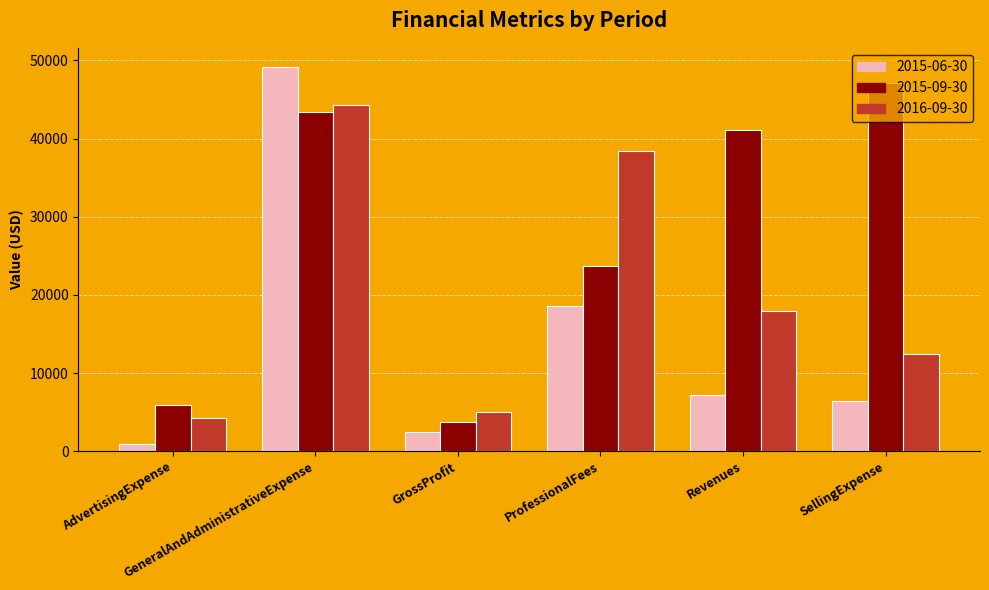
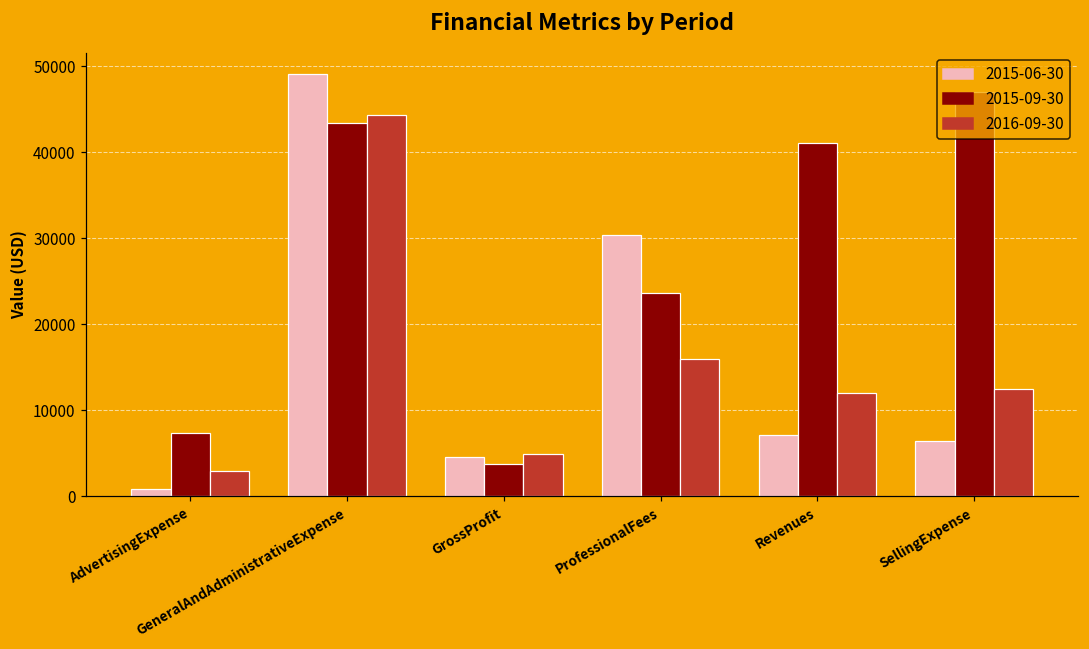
2015-09-30, AdvertisingExpense: 6000 -> 7000
2016-09-30, AdvertisingExpense: 4000 -> 3000
2015-06-30, GrossProfit: 2000 -> 5000
2015-06-30, ProfessionalFees: 19000 -> 30000
2016-09-30, ProfessionalFees: 38000 -> 16000
2016-09-30, Revenues: 18000 -> 12000
